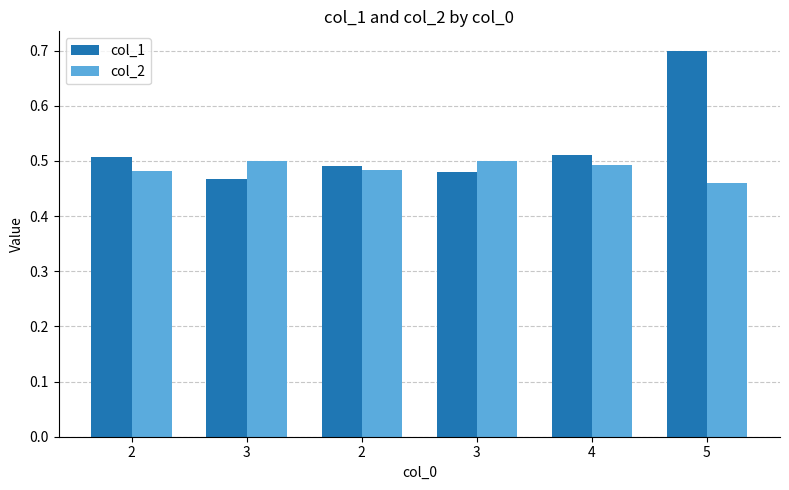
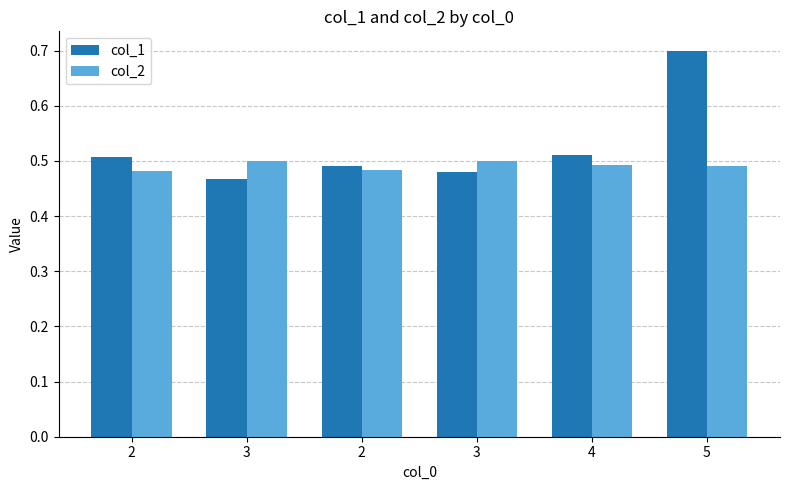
col_2, 5: 0.46 -> 0.49
